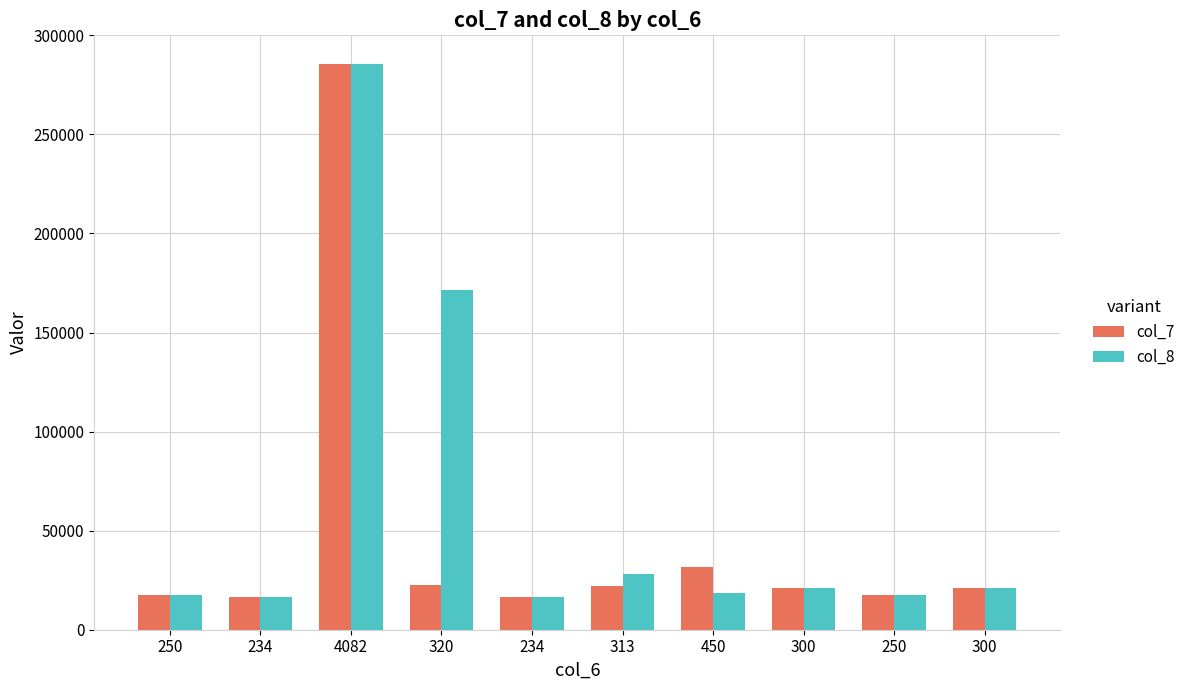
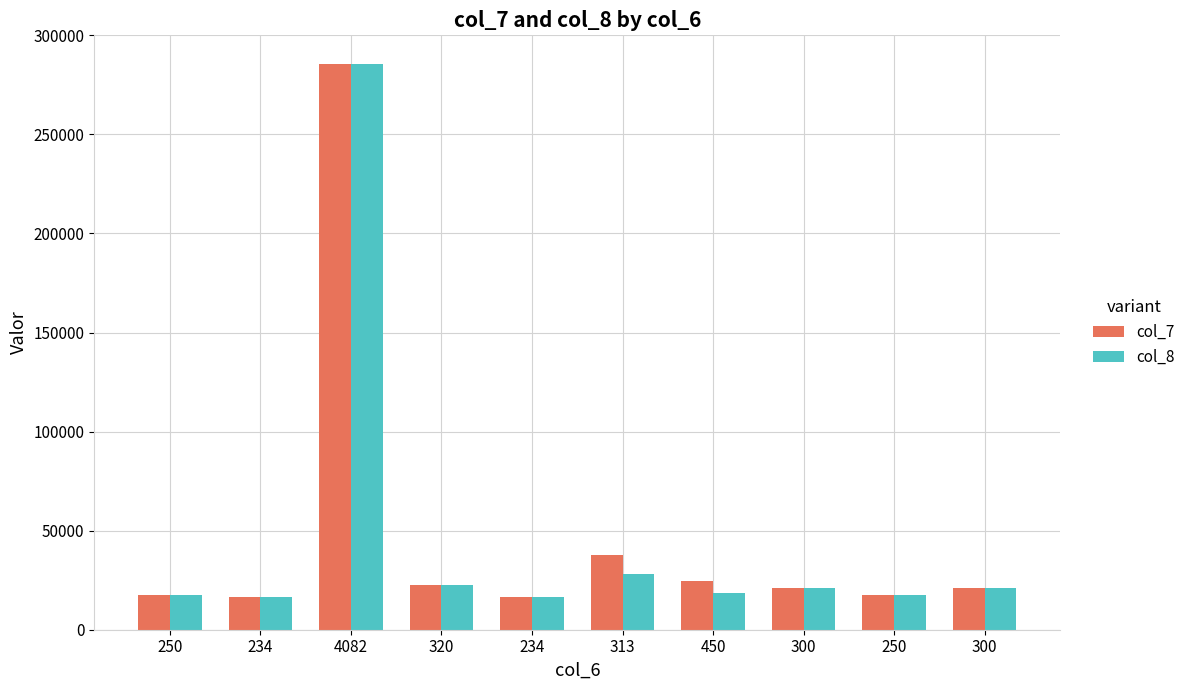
col_8, 320: 172000 -> 22000
col_7, 313: 22000 -> 38000
col_7, 450: 32000 -> 25000
